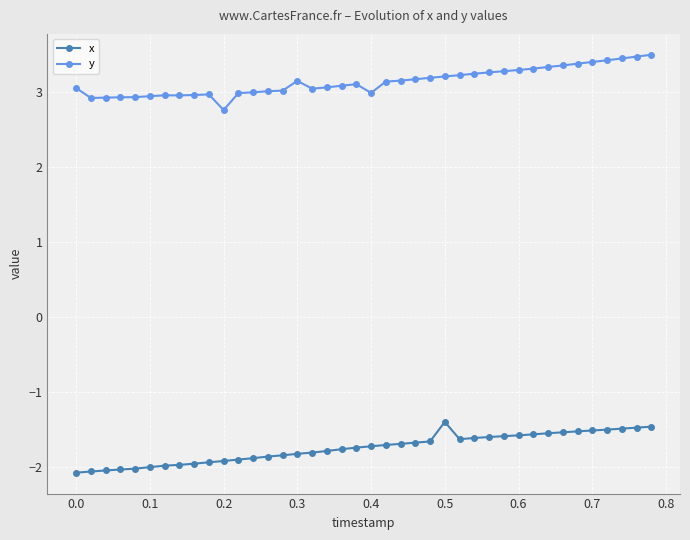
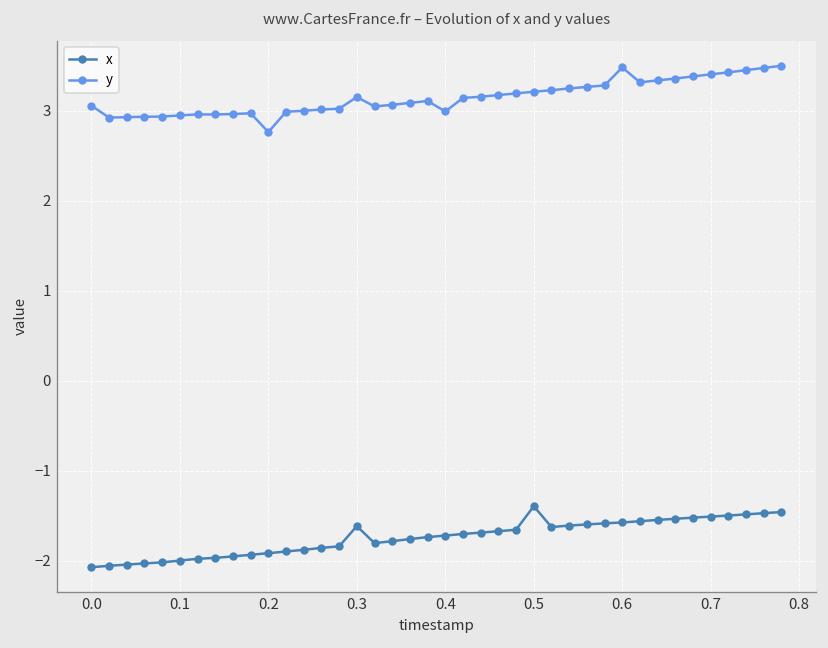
x, 0.3: -1.8 -> -1.6
y, 0.6: 3.3 -> 3.5
